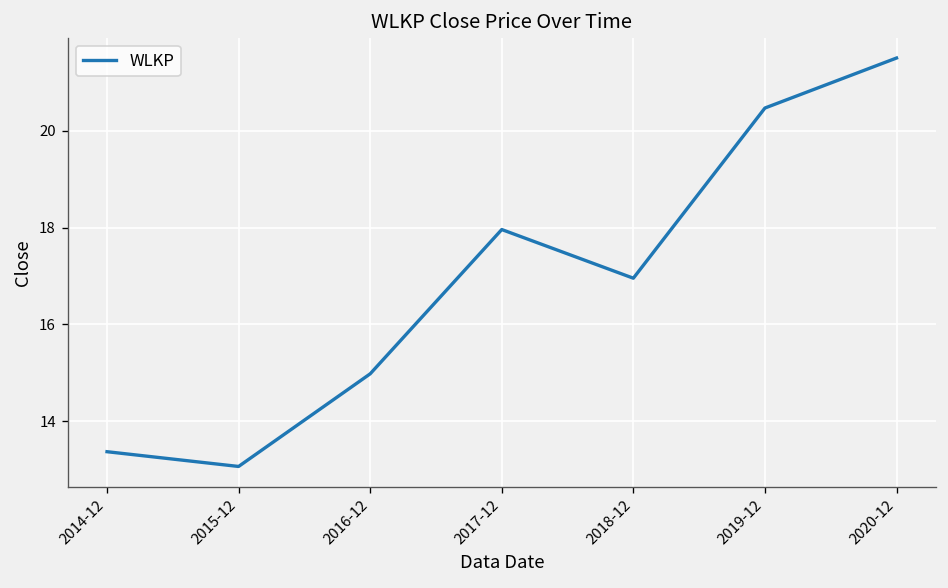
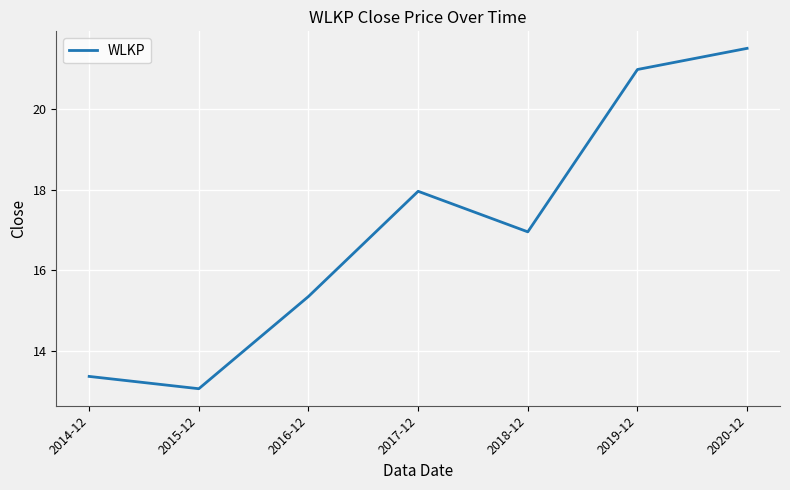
2016-12: 15.0 -> 15.4
2019-12: 20.5 -> 21.0
